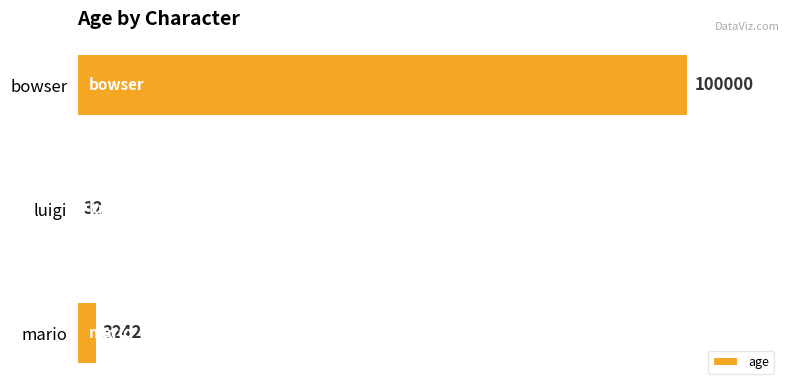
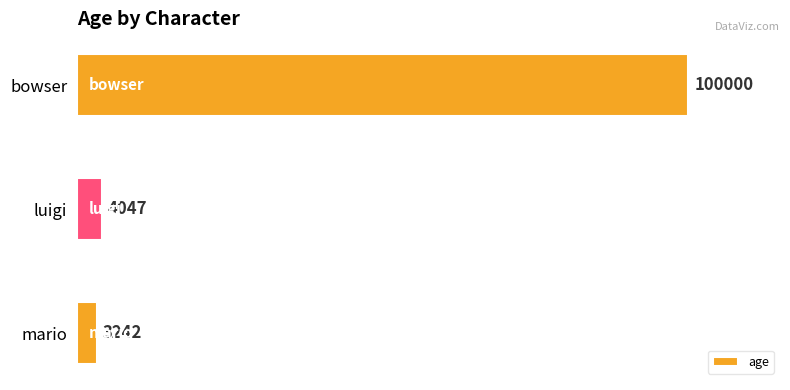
luigi: 32 -> 4047
